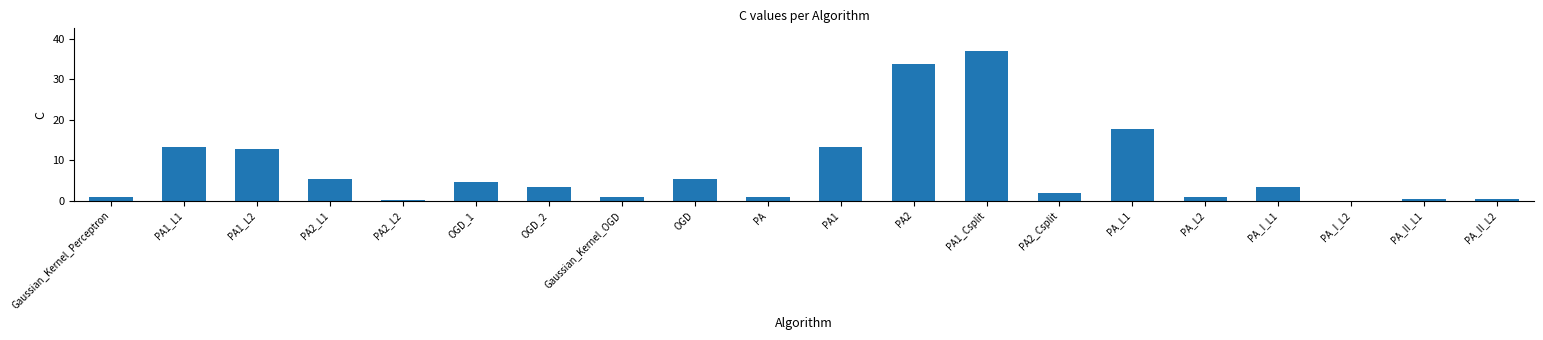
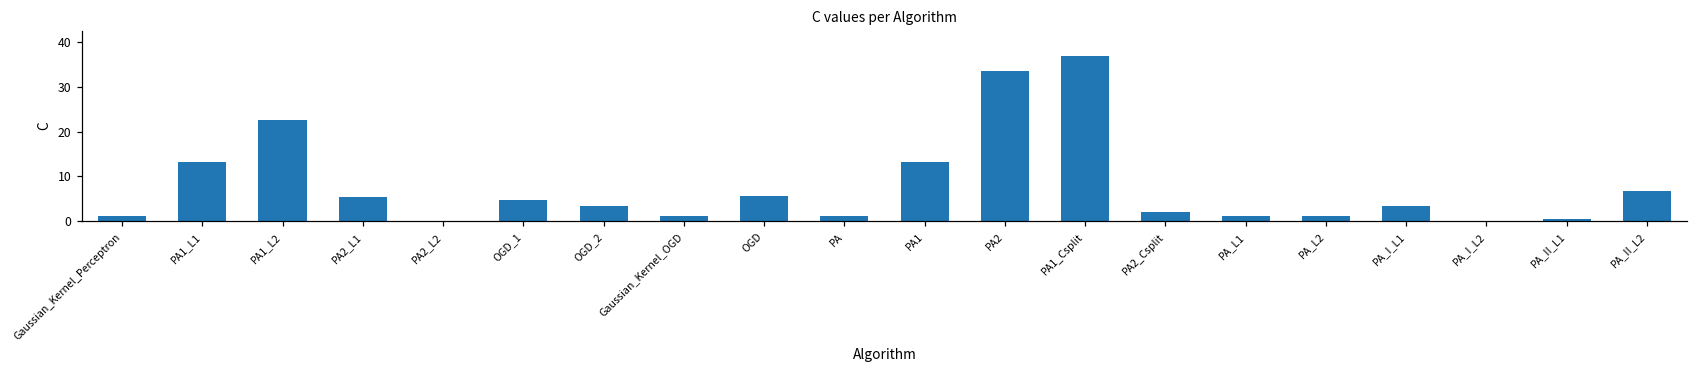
PA1_L2: 13 -> 23
PA_L1: 18 -> 1
PA_II_L2: 1 -> 7
